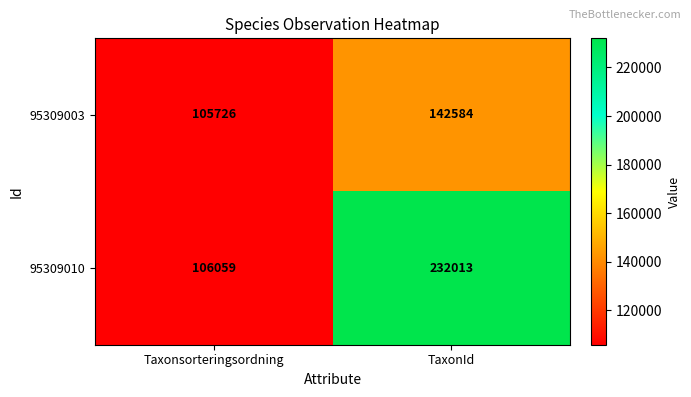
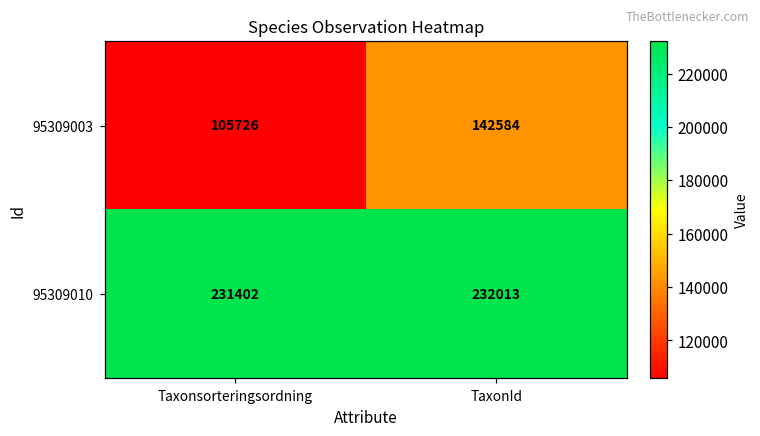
95309010, Taxonsorteringsordning: 106059 -> 231402
